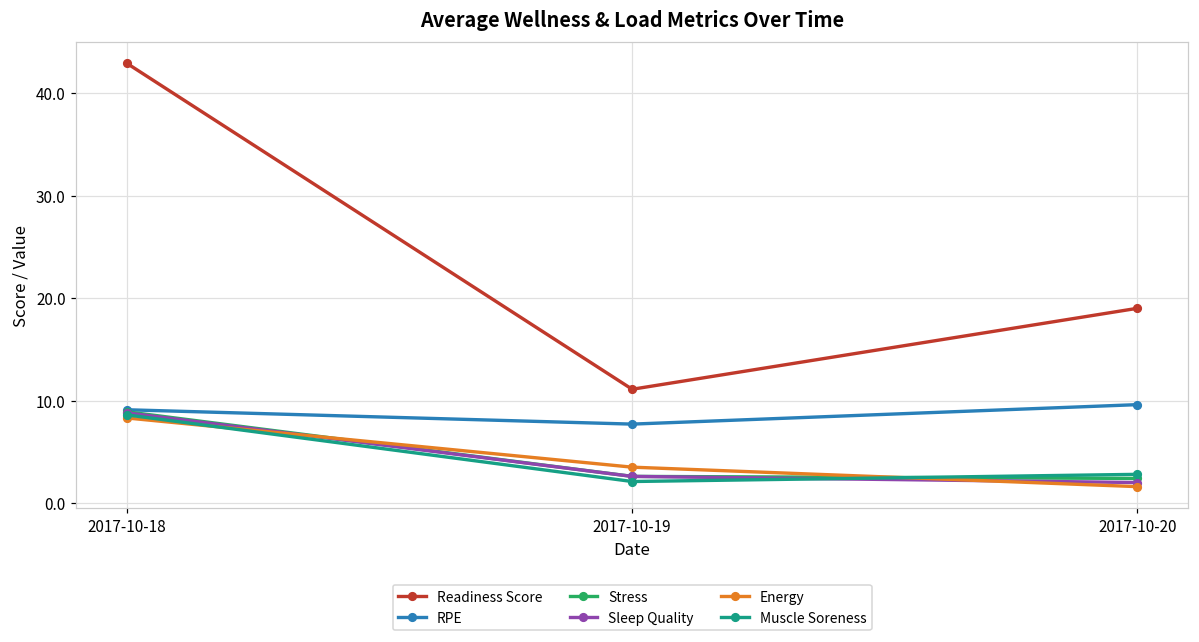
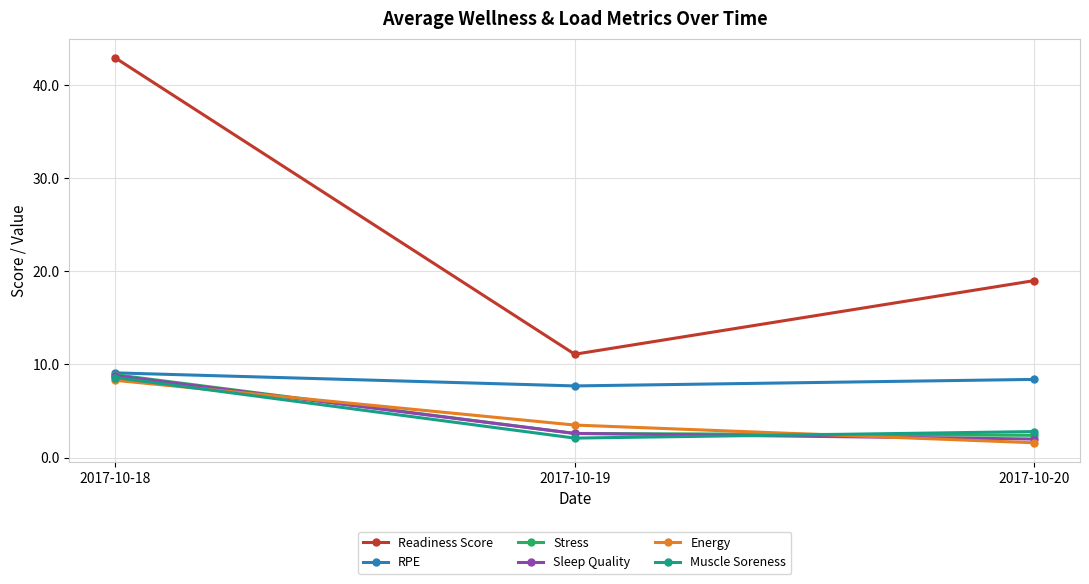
RPE, 2017-10-20: 10 -> 8
